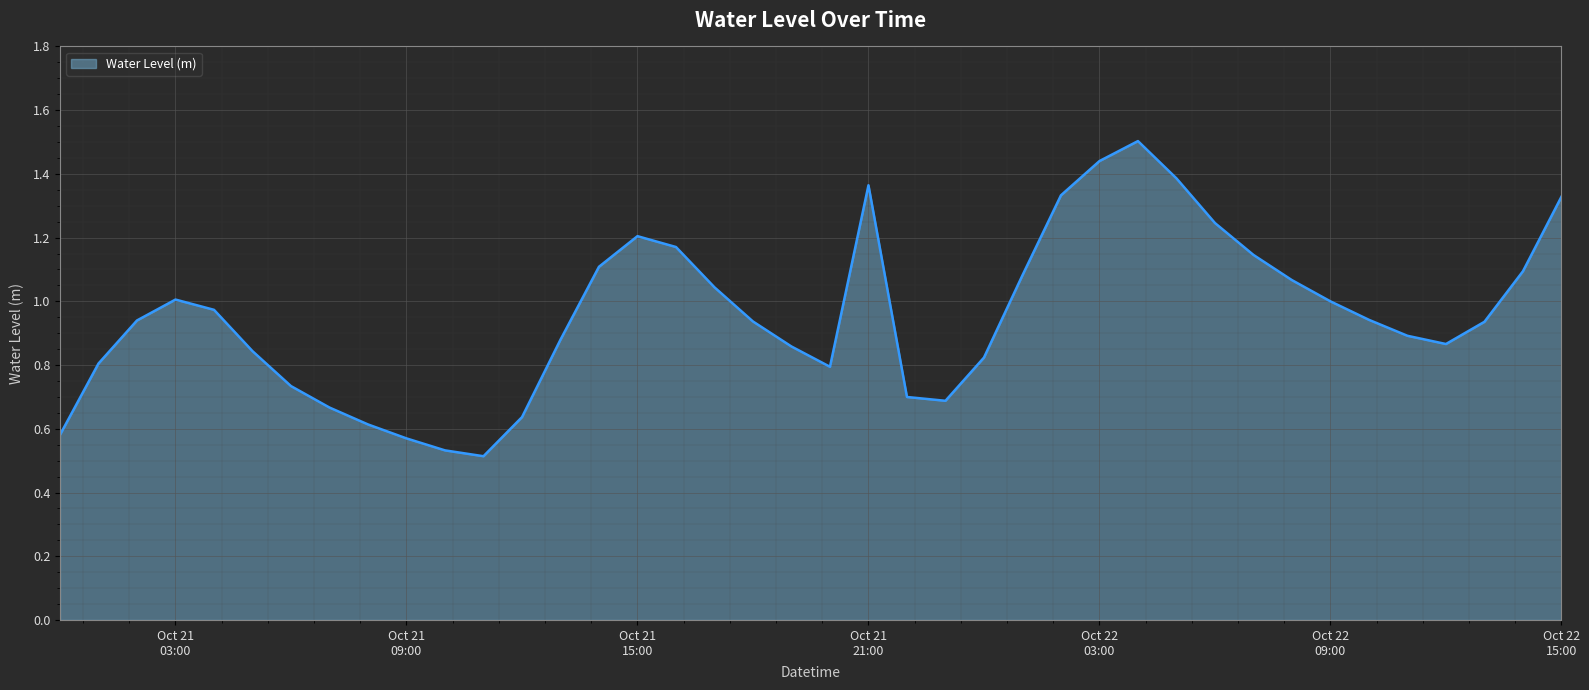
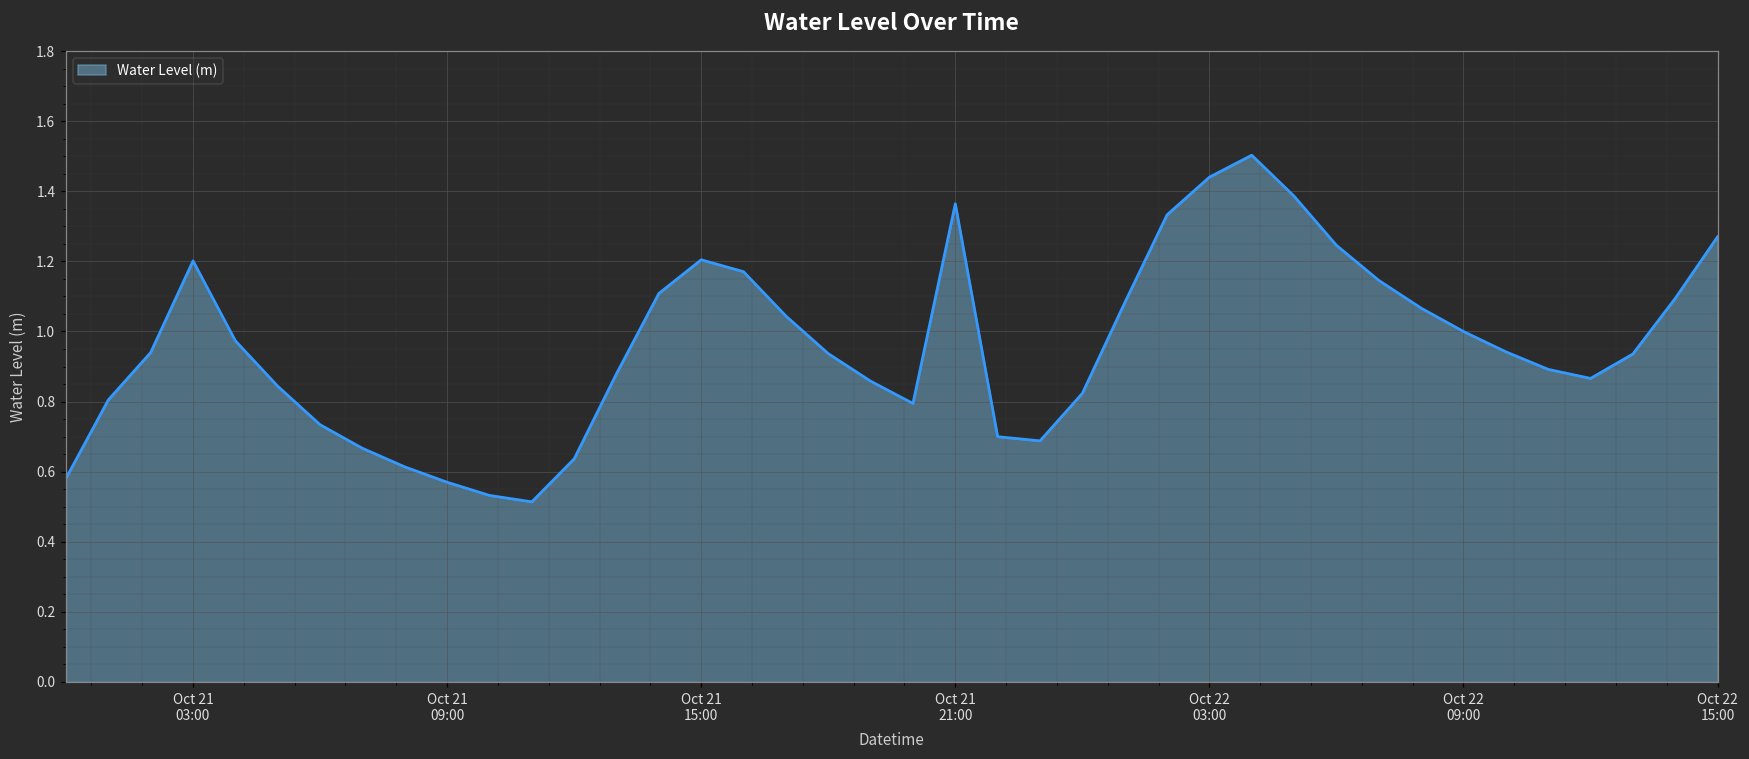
Oct 21 03:00: 1.01 -> 1.20
Oct 22 15:00: 1.33 -> 1.27
